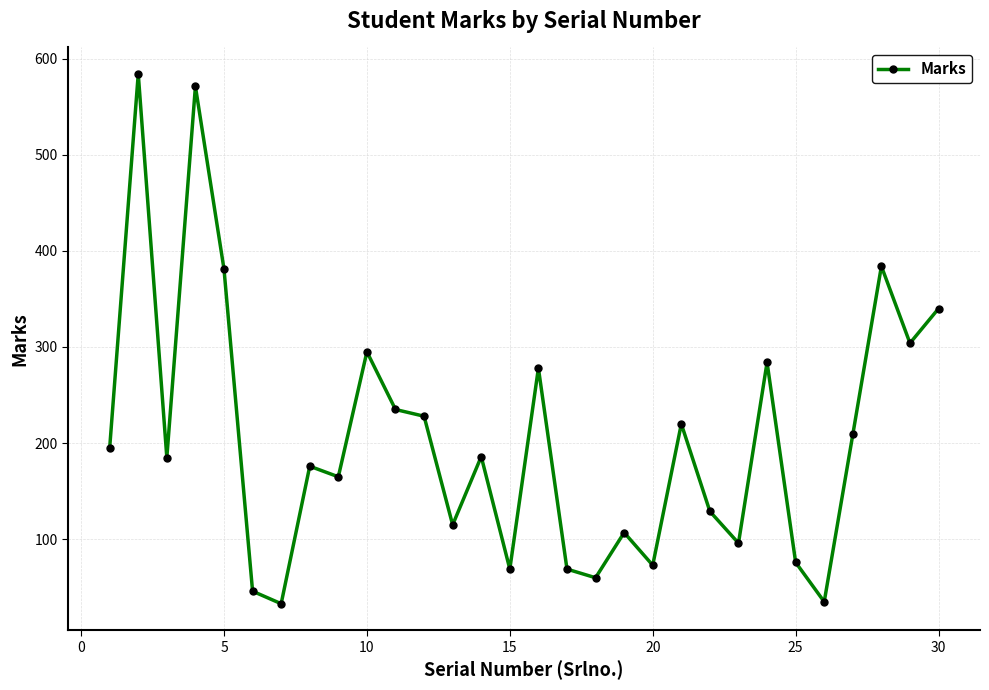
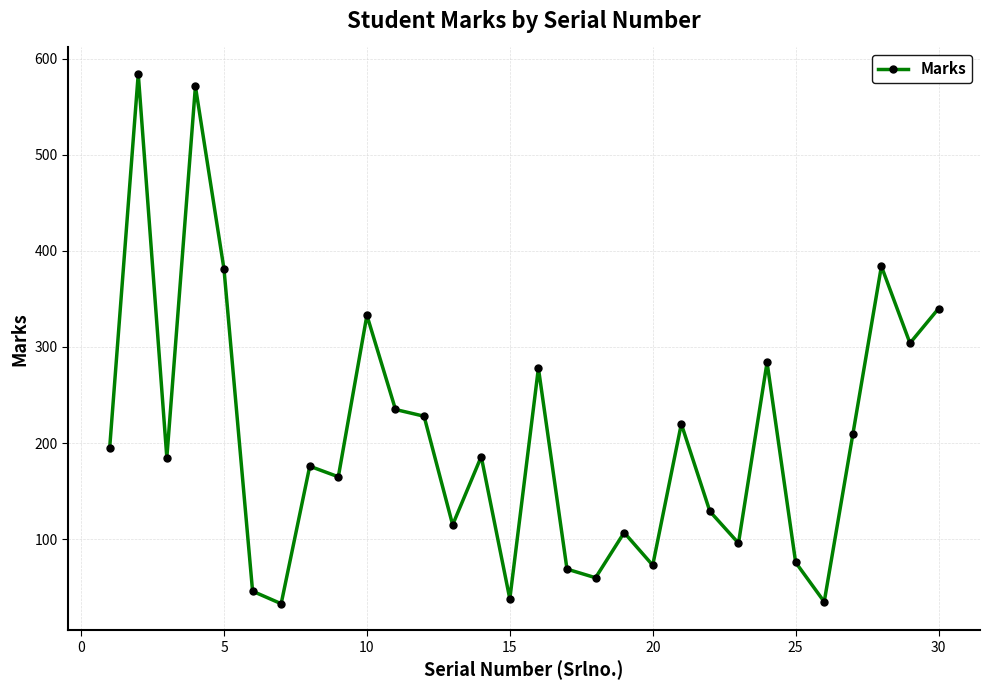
10: 300 -> 330
15: 70 -> 40
